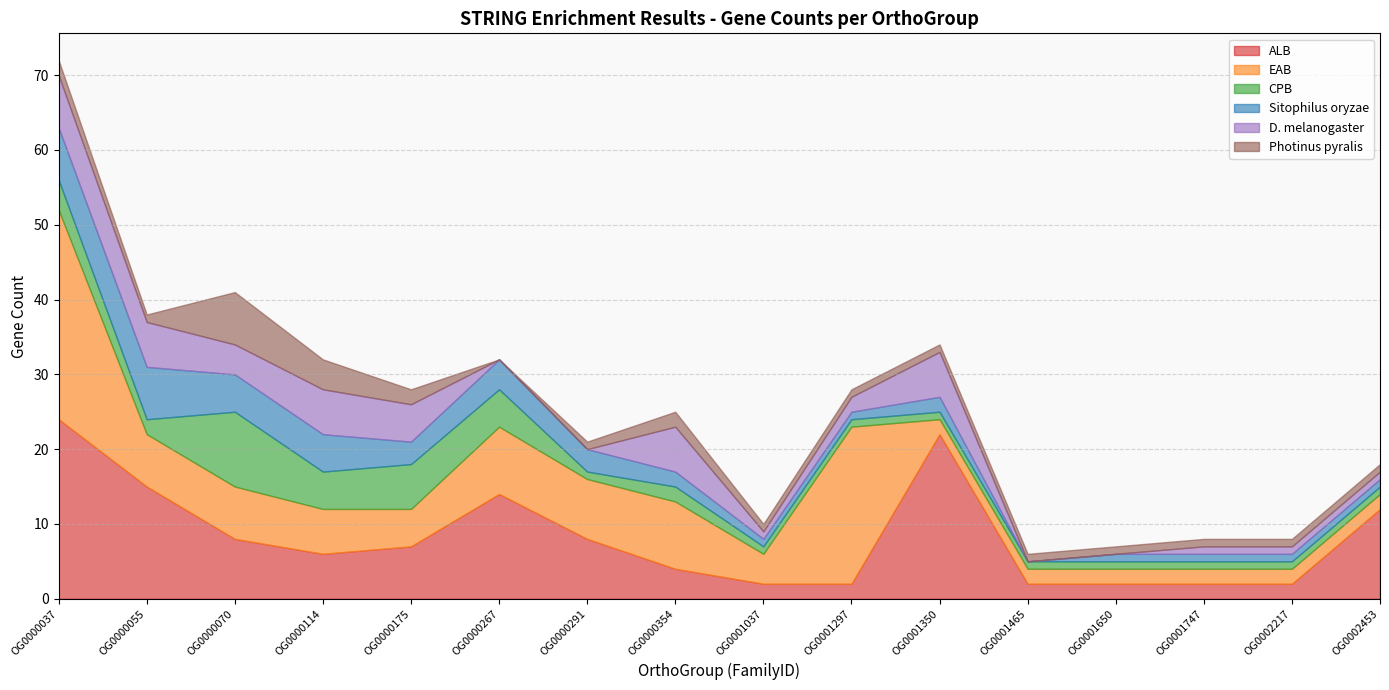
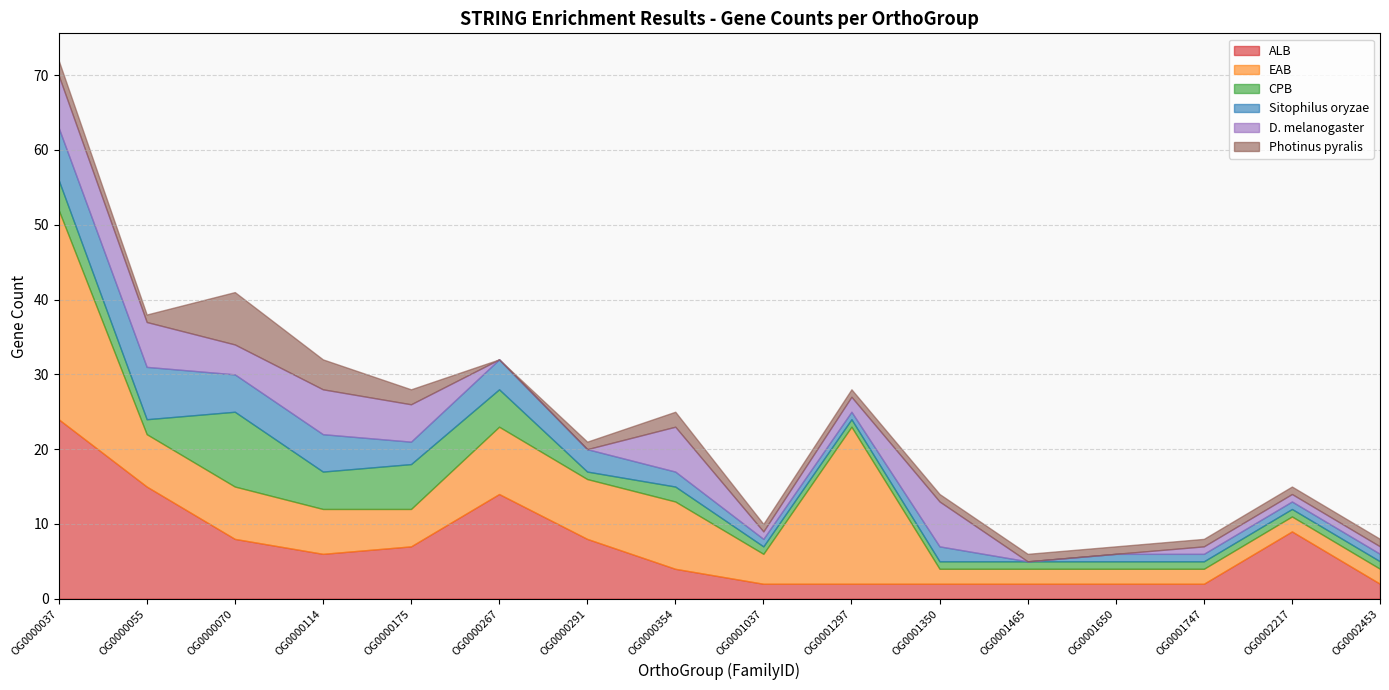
ALB, OG0001350: 22 -> 2
ALB, OG0002217: 2 -> 9
ALB, OG0002453: 12 -> 2
